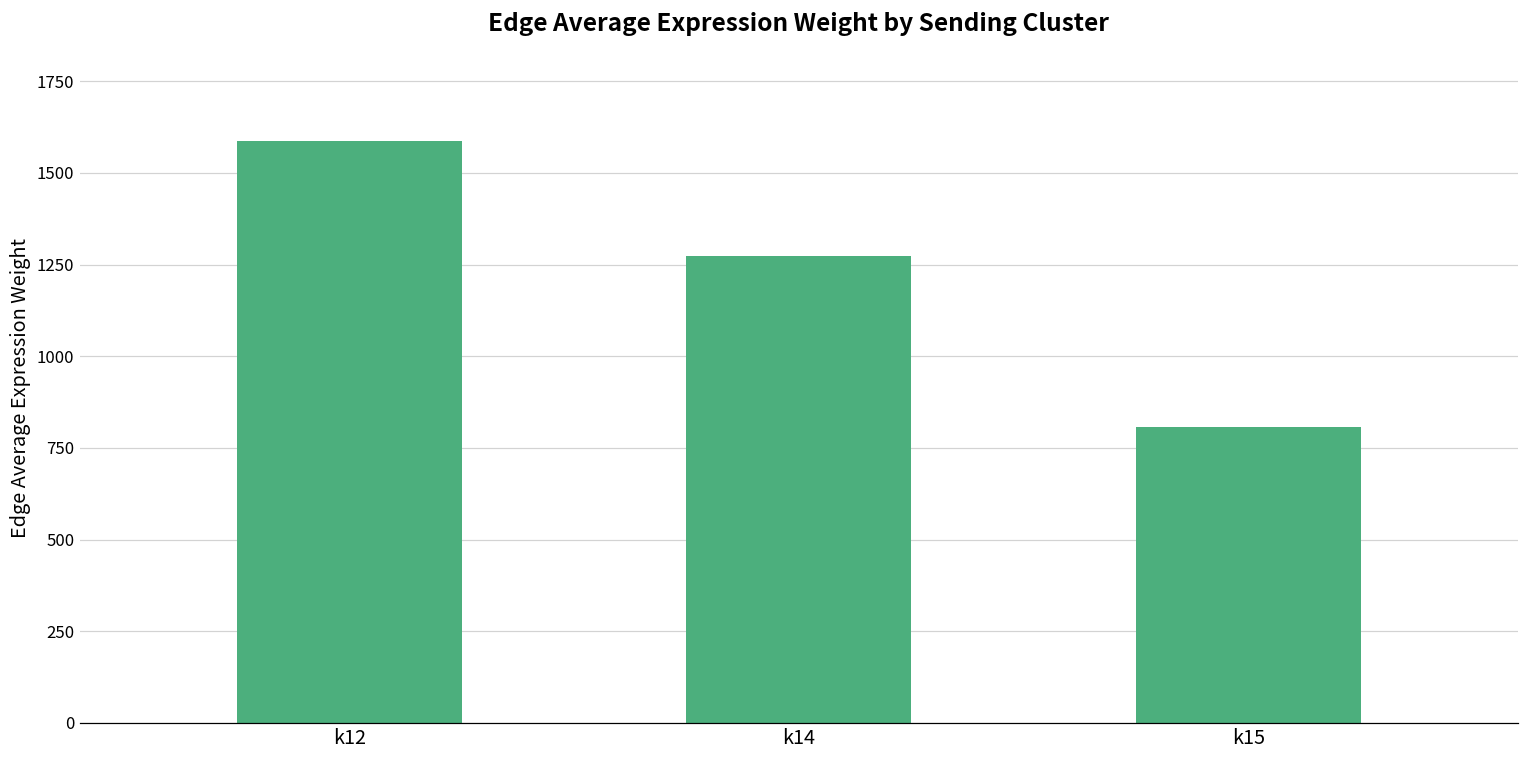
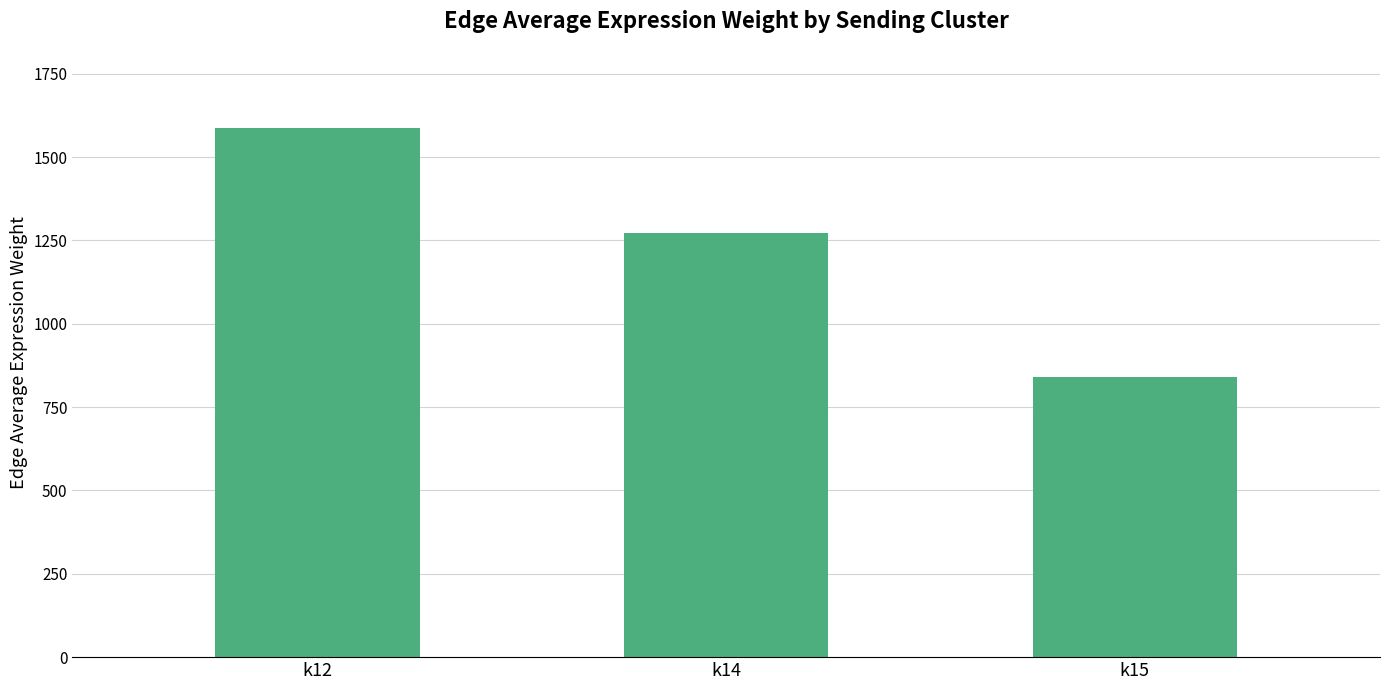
k15: 810 -> 840
